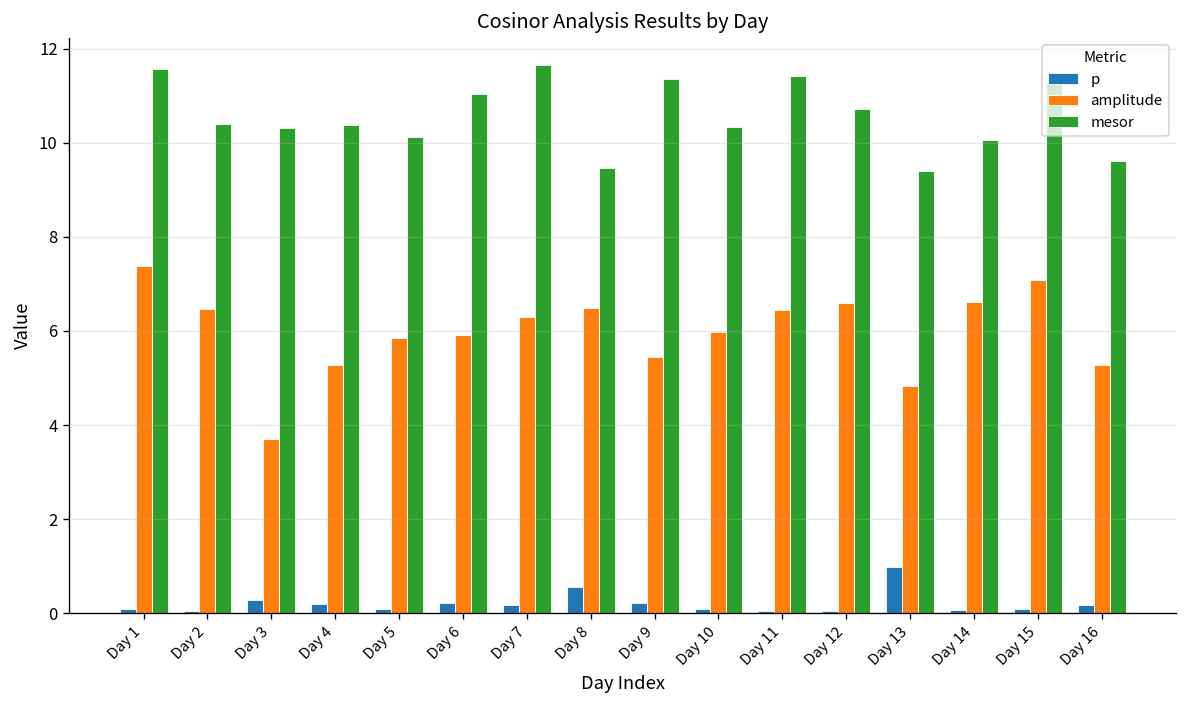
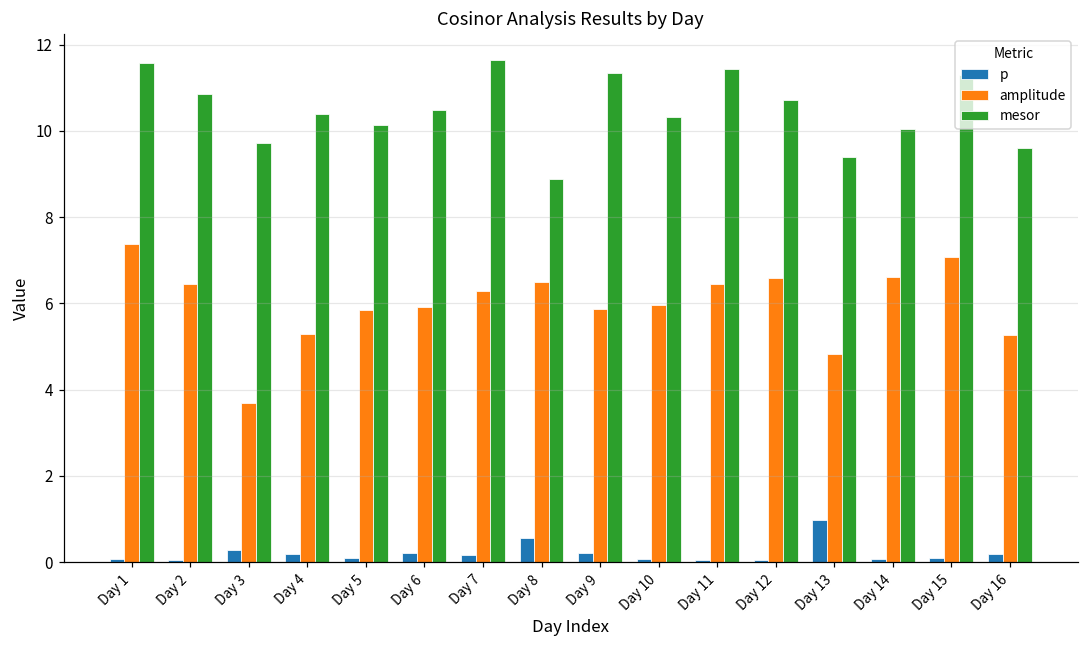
mesor, Day 2: 10.4 -> 10.9
mesor, Day 3: 10.3 -> 9.7
mesor, Day 6: 11.0 -> 10.5
mesor, Day 8: 9.5 -> 8.9
amplitude, Day 9: 5.5 -> 5.9
